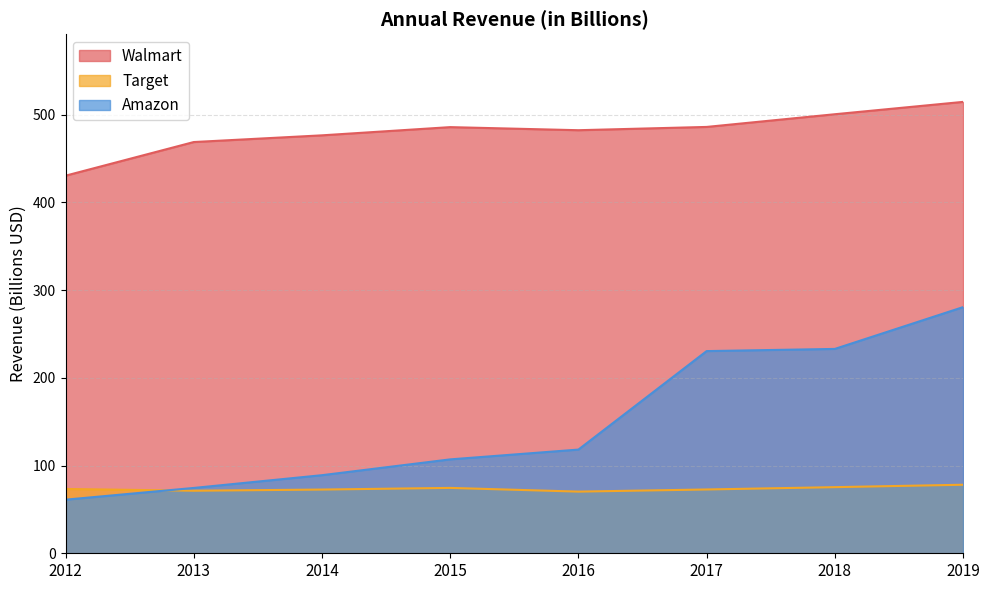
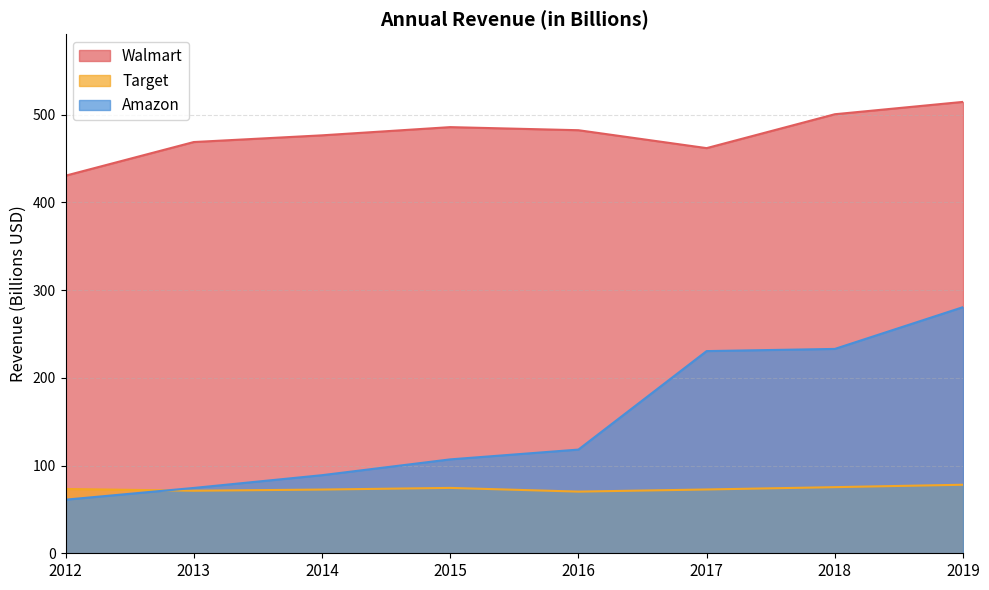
Walmart, 2017: 490 -> 460
